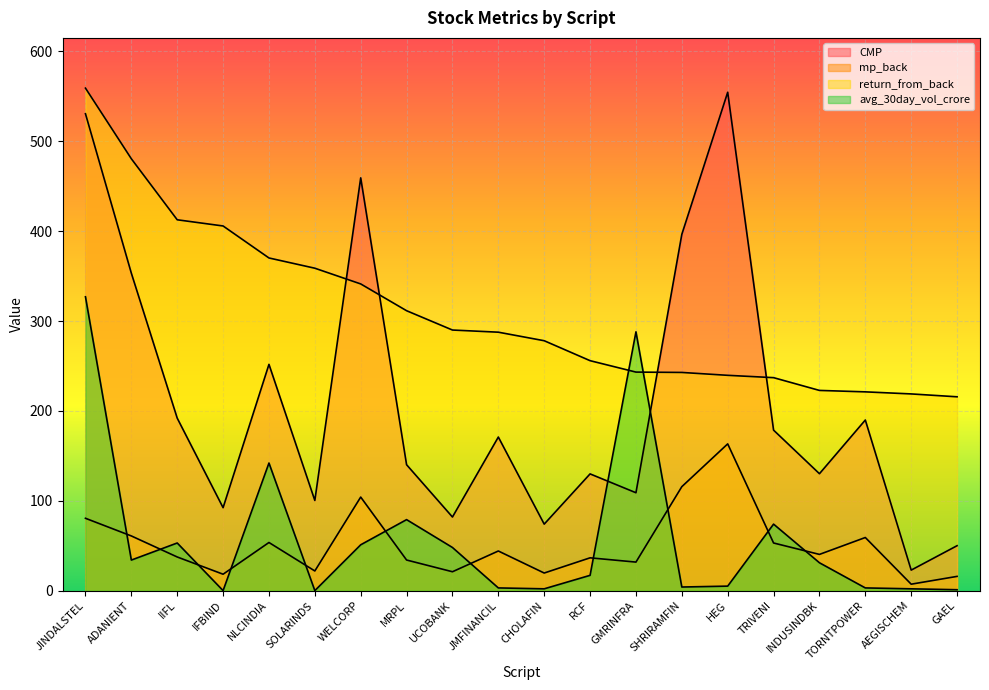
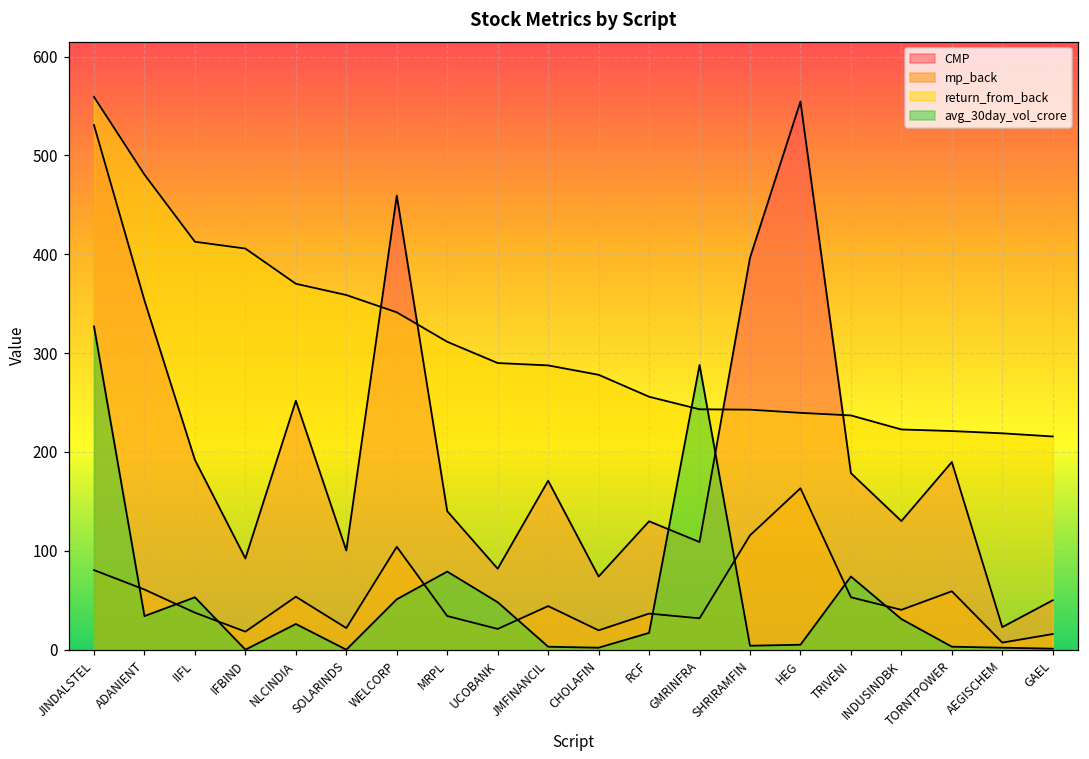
avg_30day_vol_crore, NLCINDIA: 140 -> 30
